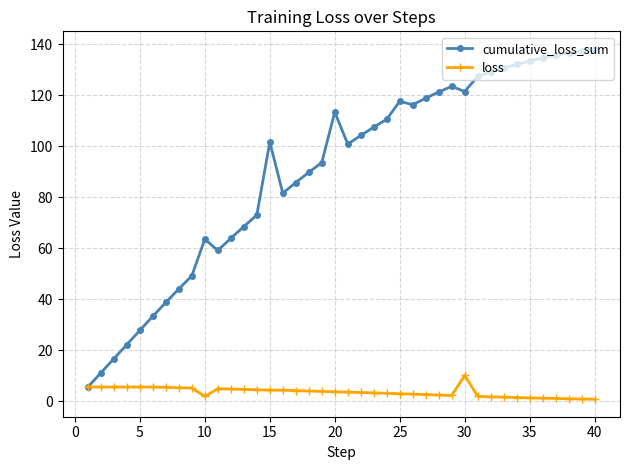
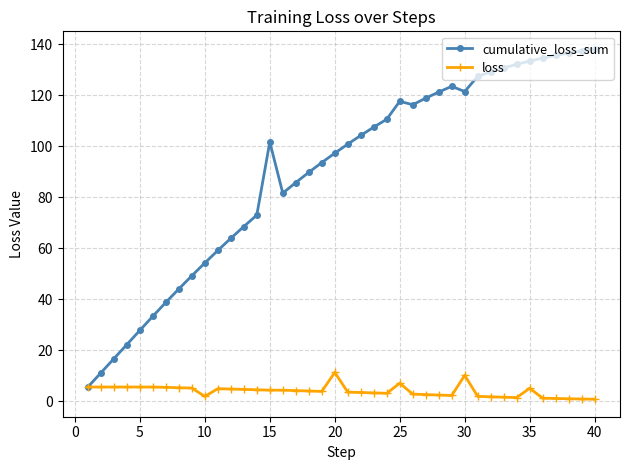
cumulative_loss_sum, 10: 64 -> 54
cumulative_loss_sum, 20: 113 -> 97
loss, 20: 4 -> 11
loss, 25: 3 -> 7
loss, 35: 1 -> 5
